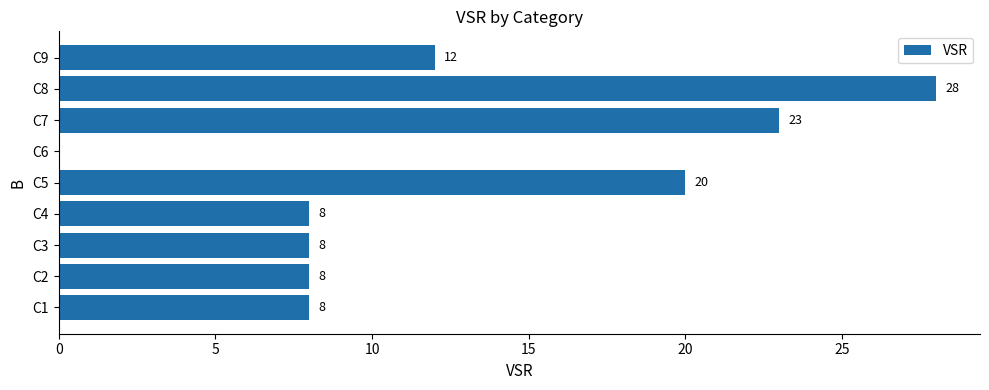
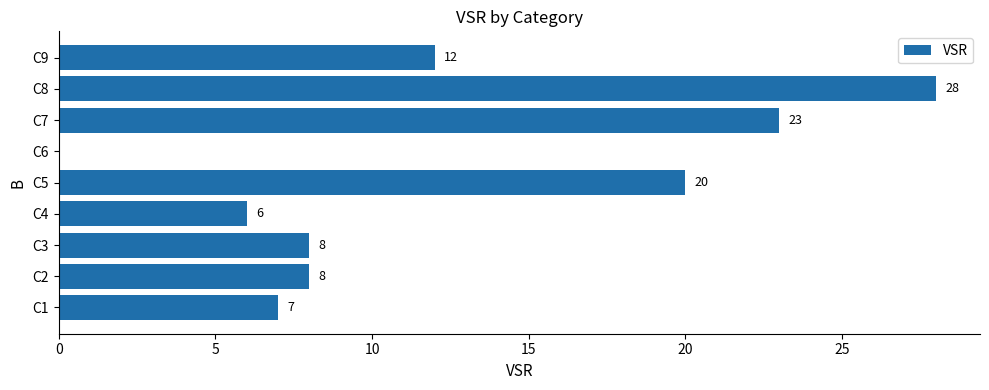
C4: 8 -> 6
C1: 8 -> 7
